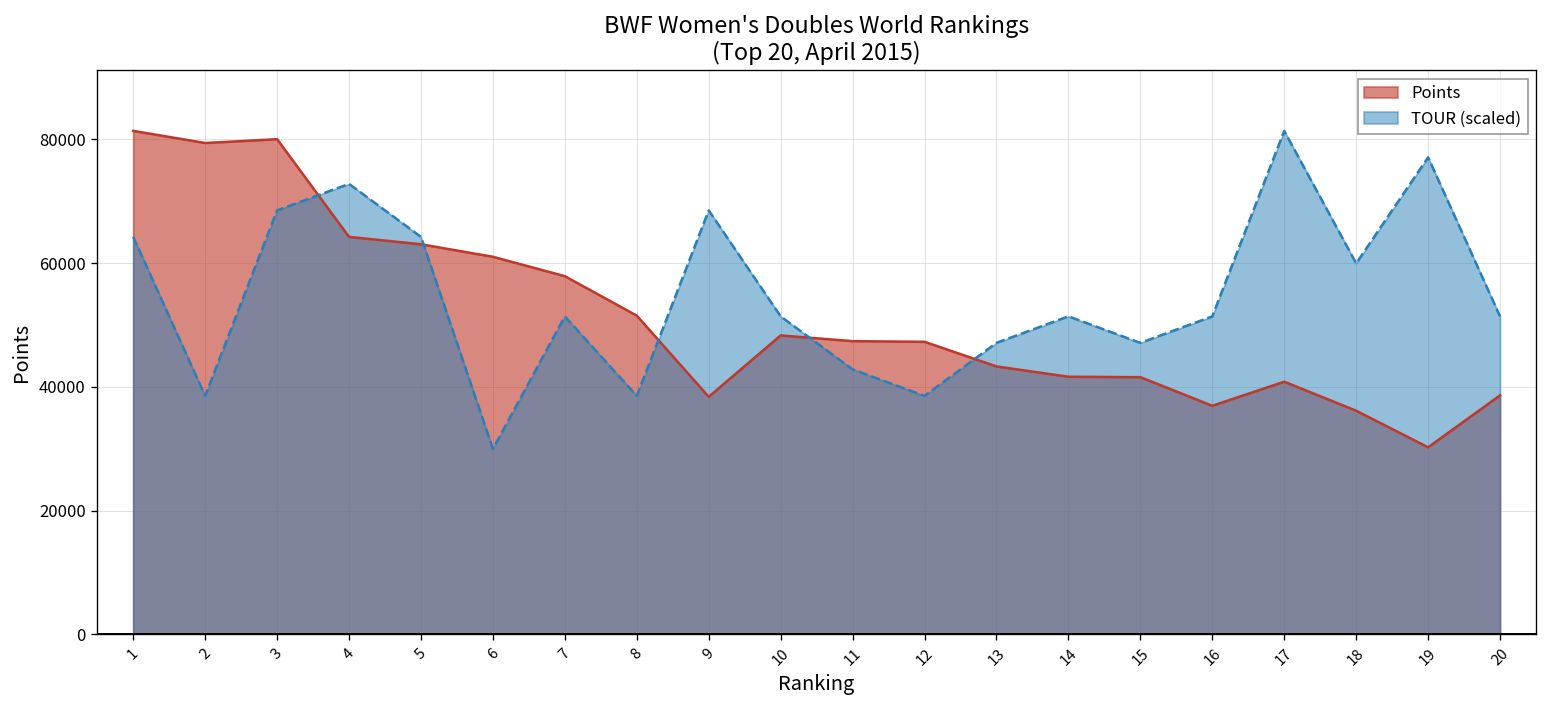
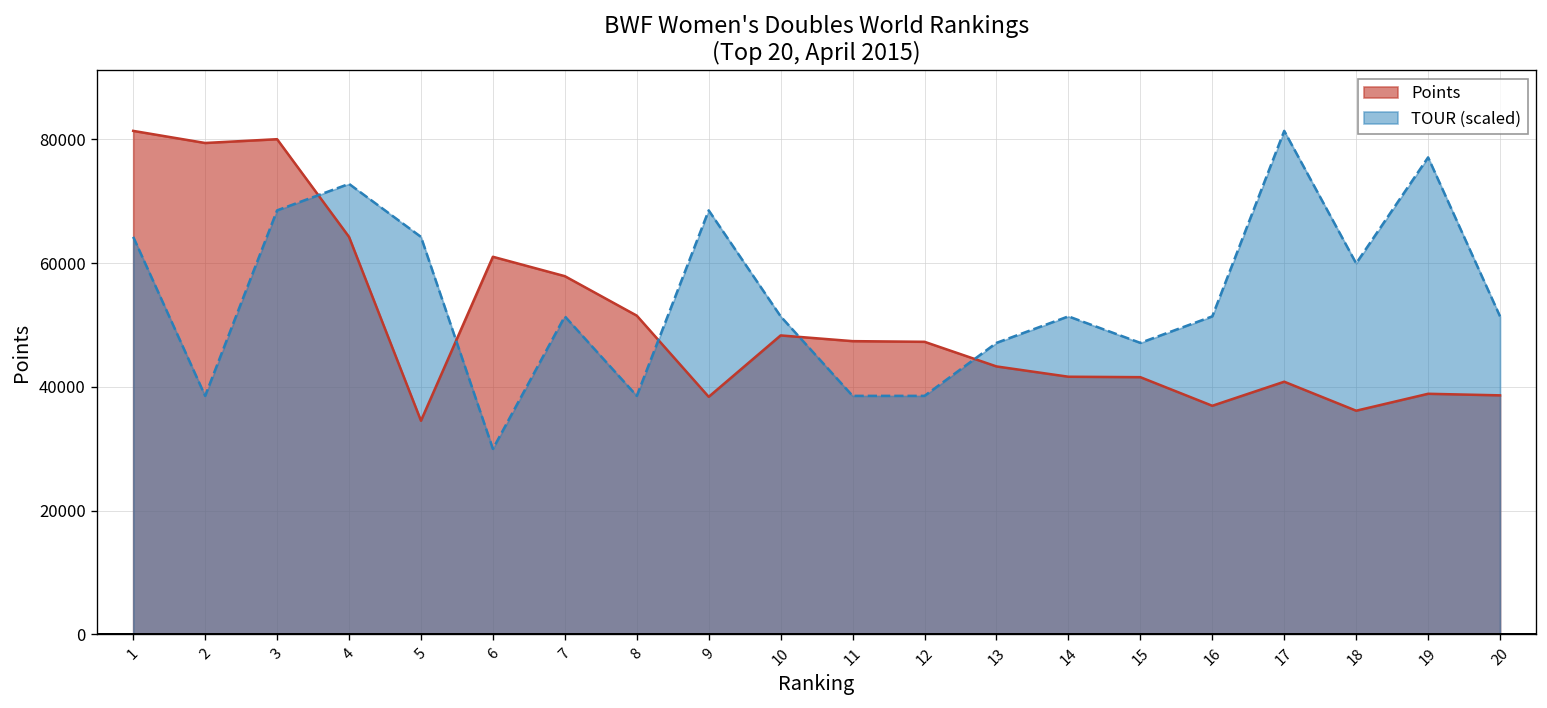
Points, 5: 63000 -> 35000
TOUR (scaled), 11: 43000 -> 39000
Points, 19: 30000 -> 39000
